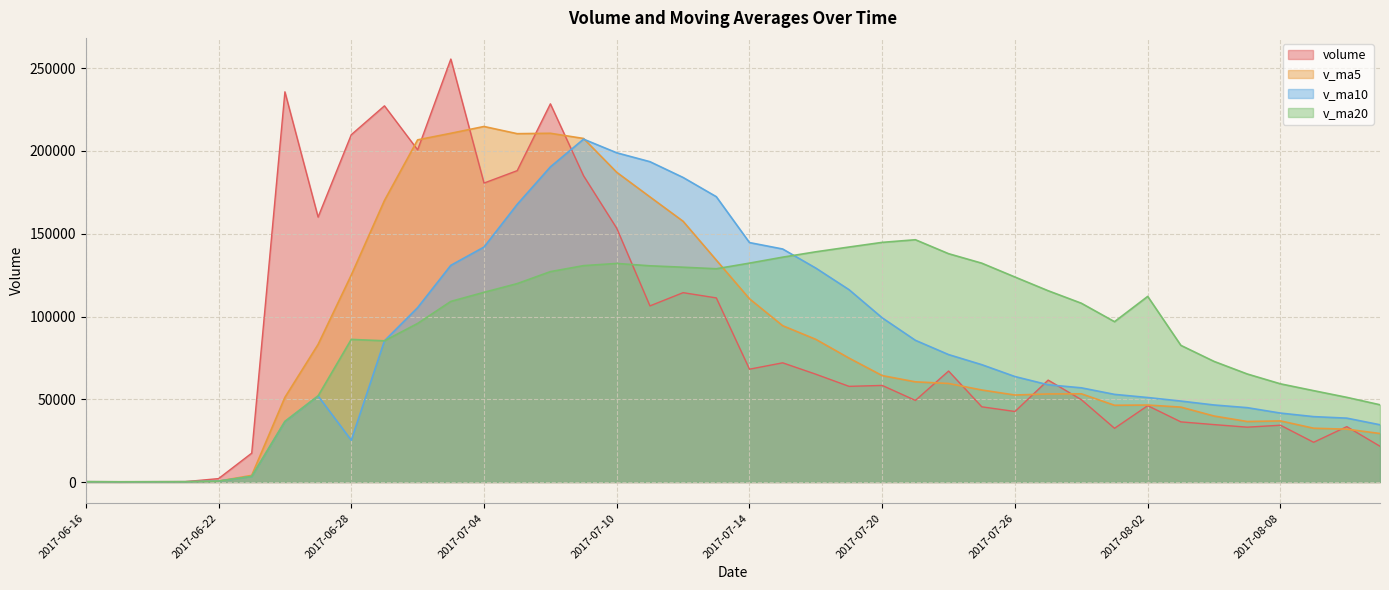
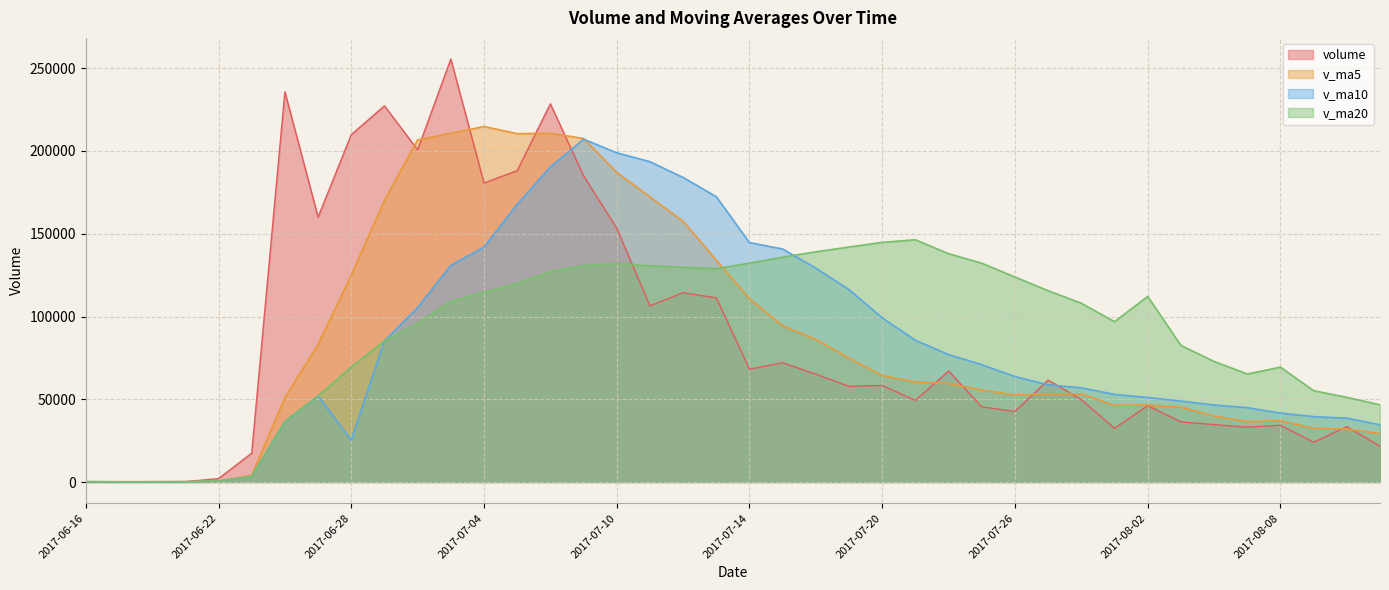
v_ma20, 2017-06-28: 86000 -> 70000
v_ma20, 2017-08-08: 59000 -> 69000
